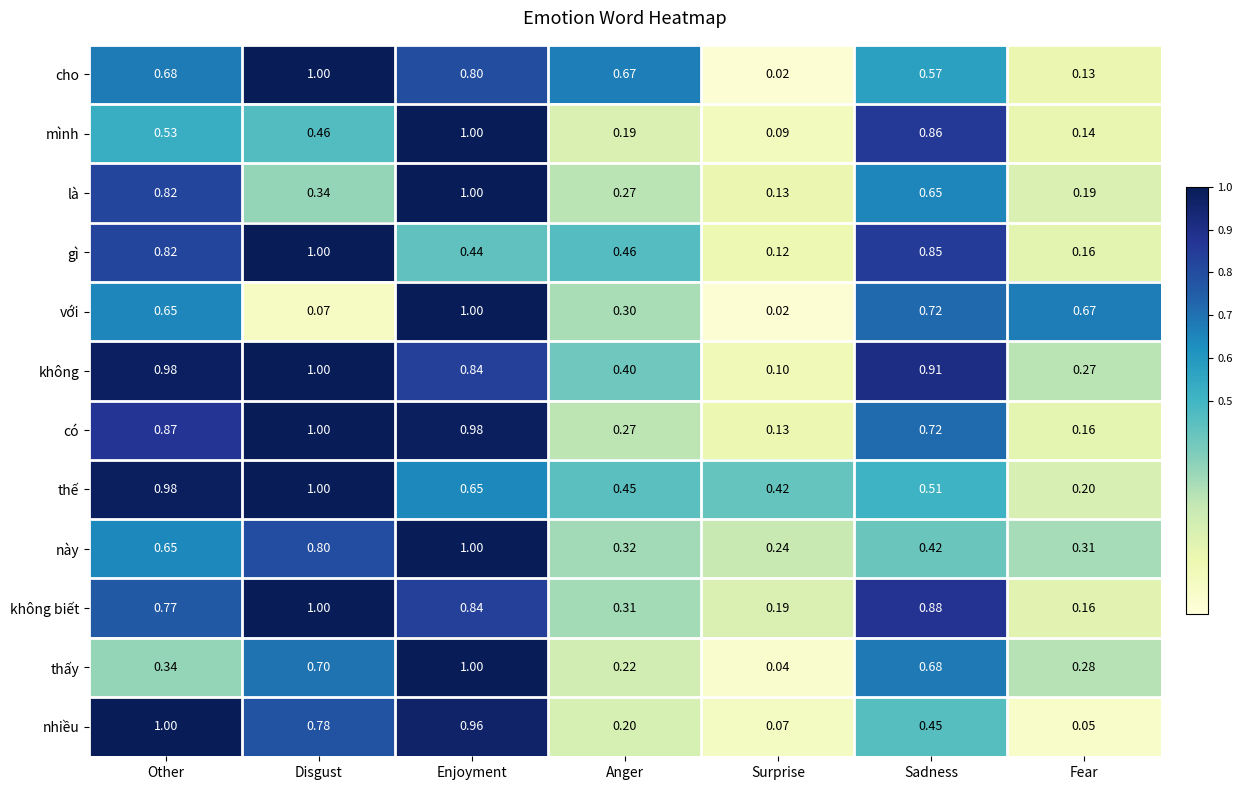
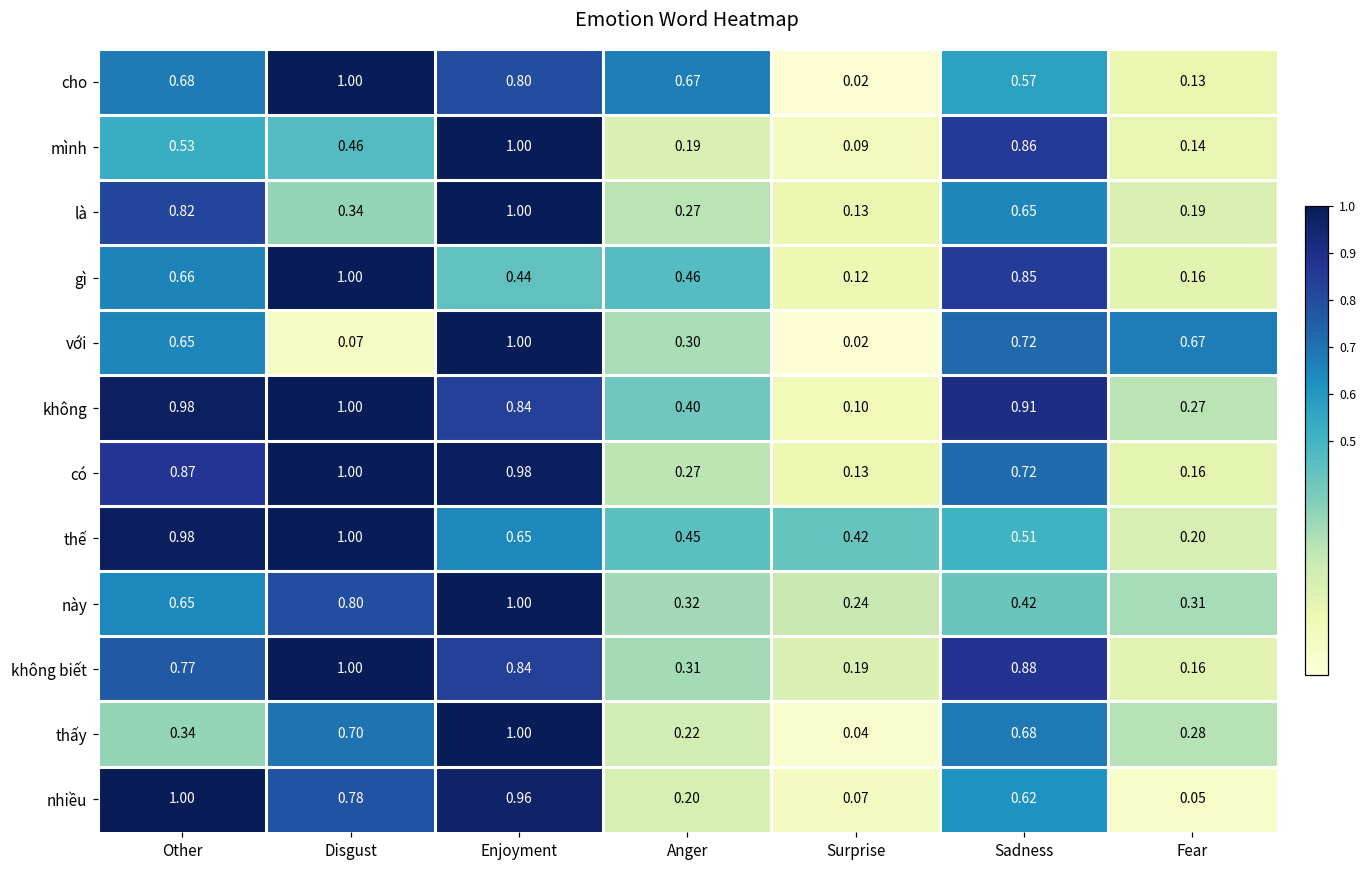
gì, Other: 0.82 -> 0.66
nhiều, Sadness: 0.45 -> 0.62
